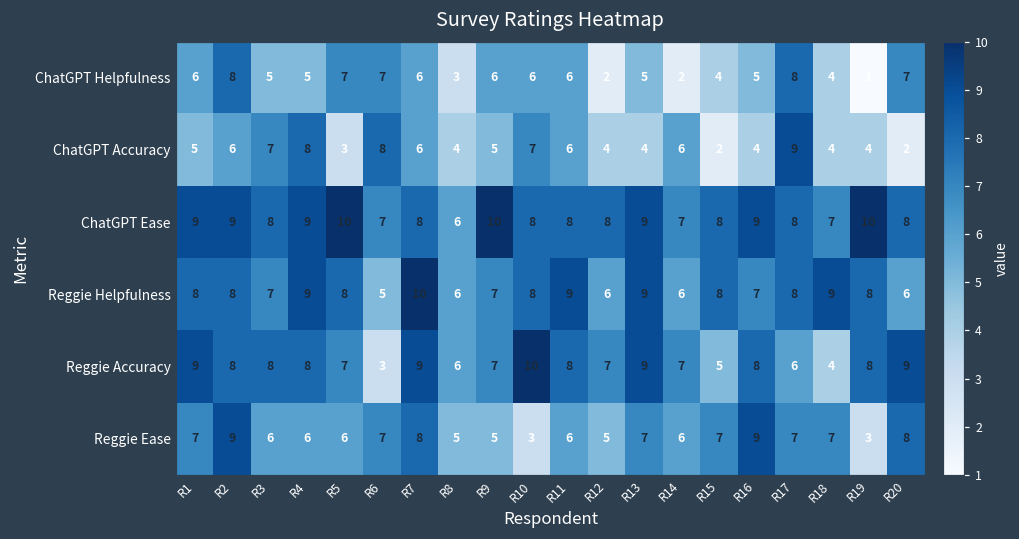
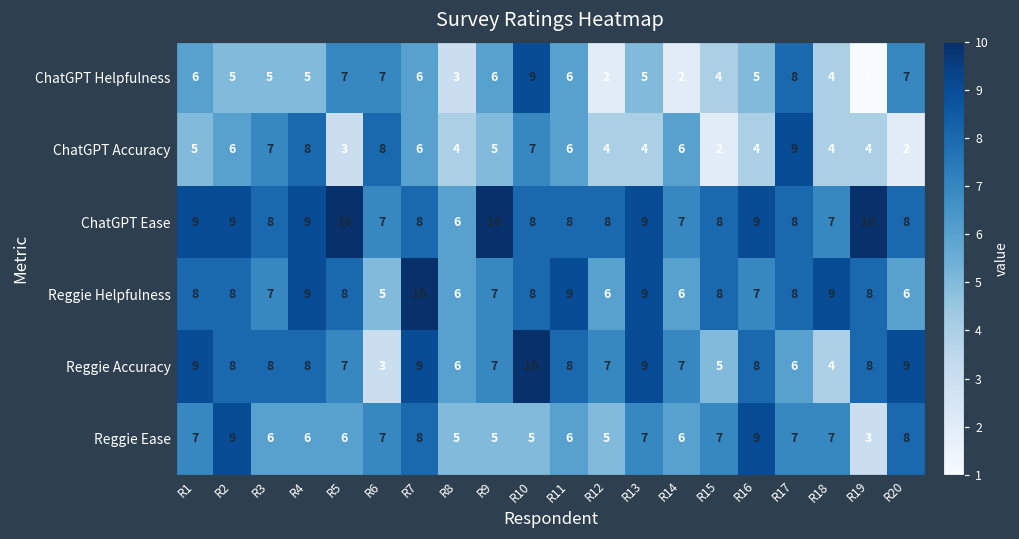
ChatGPT Helpfulness, R2: 8 -> 5
ChatGPT Helpfulness, R10: 6 -> 9
Reggie Ease, R10: 3 -> 5
